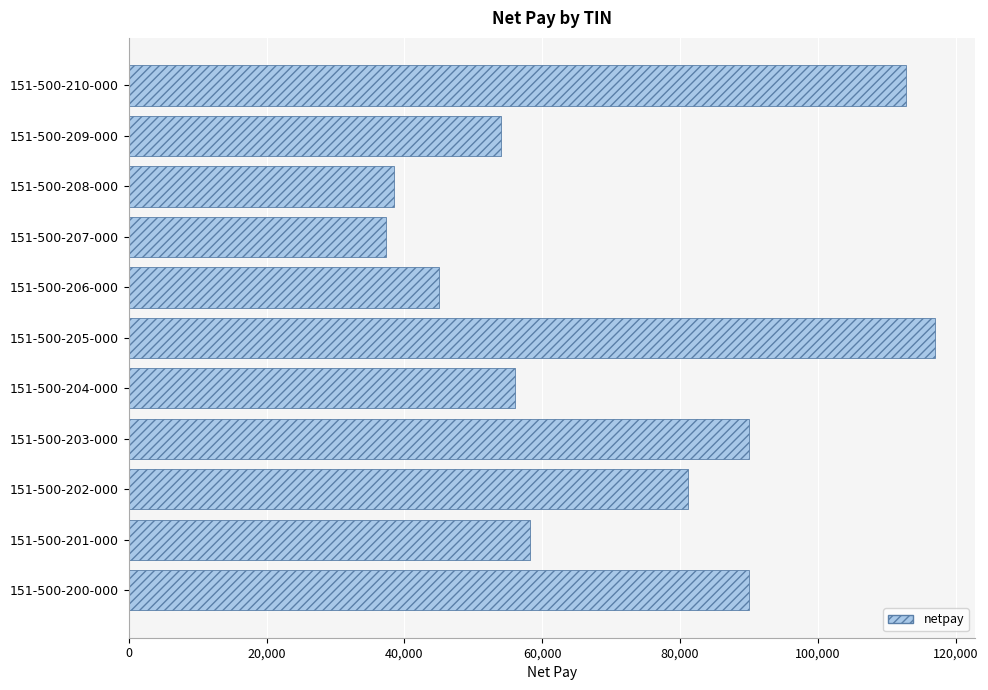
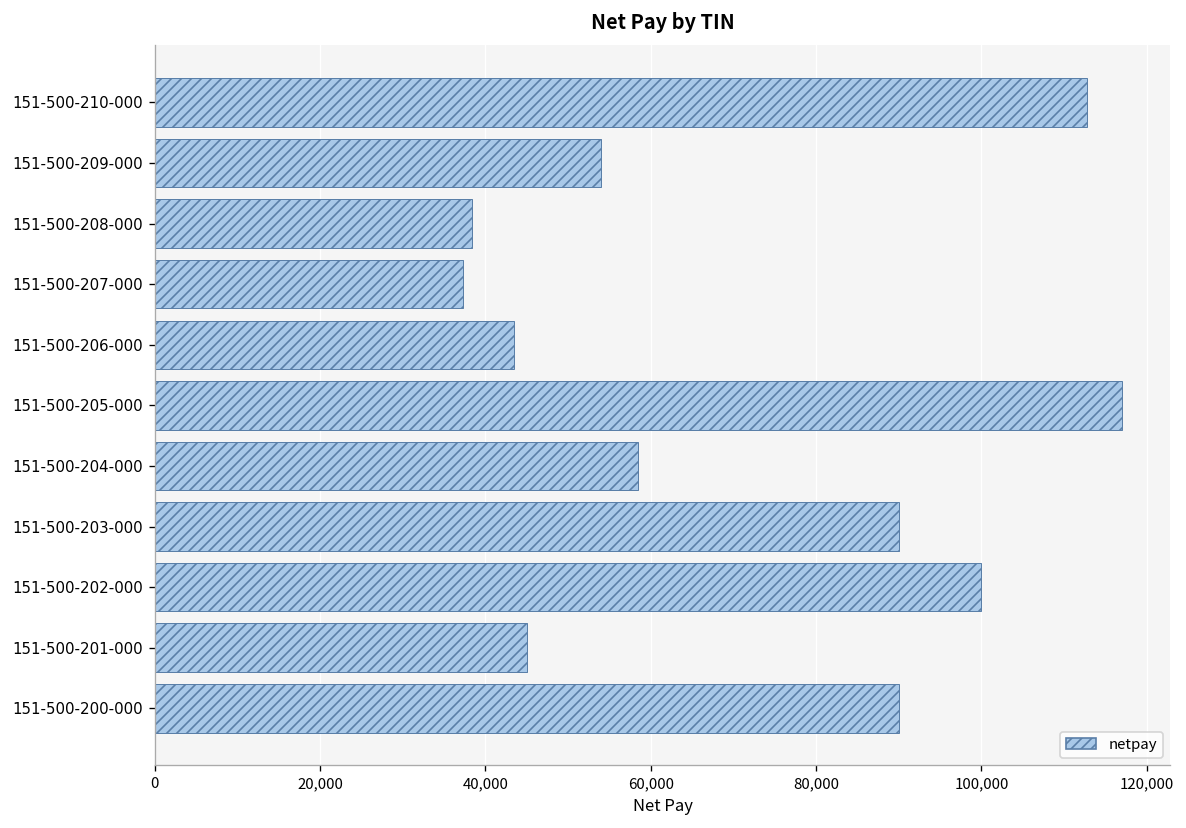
151-500-206-000: 45,000 -> 44,000
151-500-204-000: 56,000 -> 59,000
151-500-202-000: 81,000 -> 100,000
151-500-201-000: 58,000 -> 45,000
